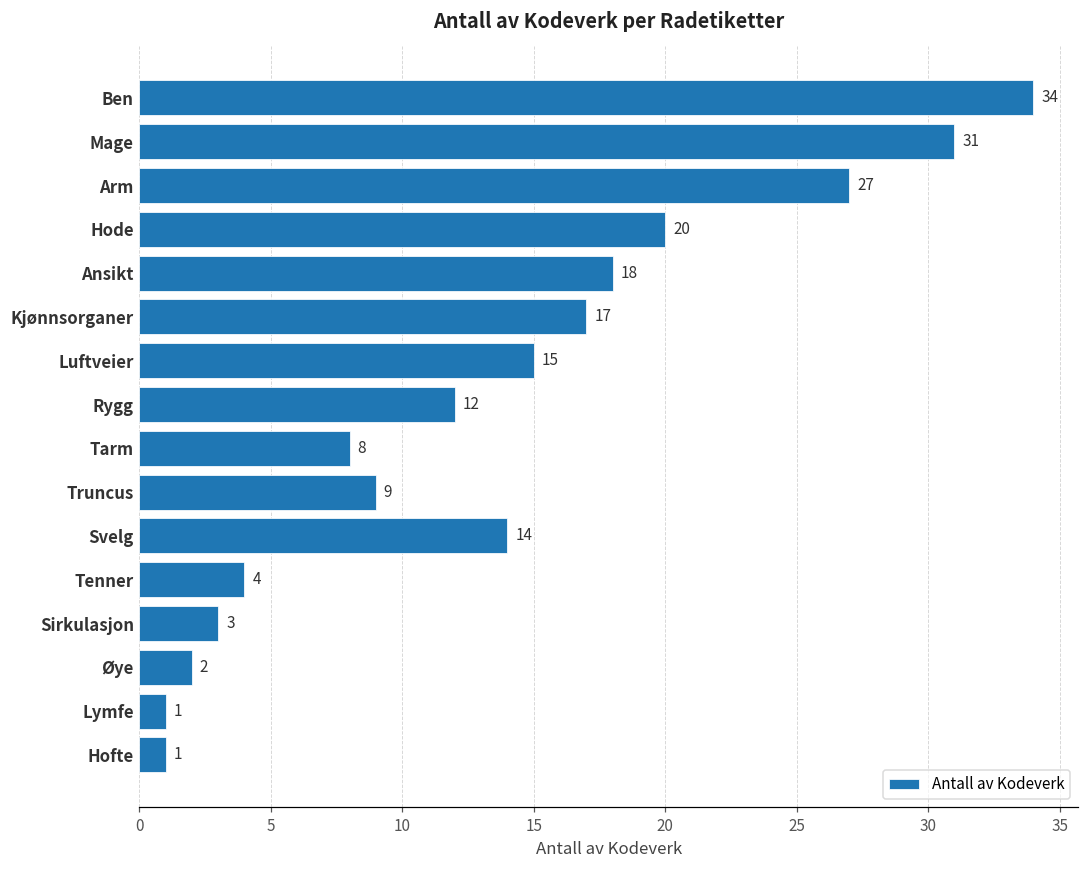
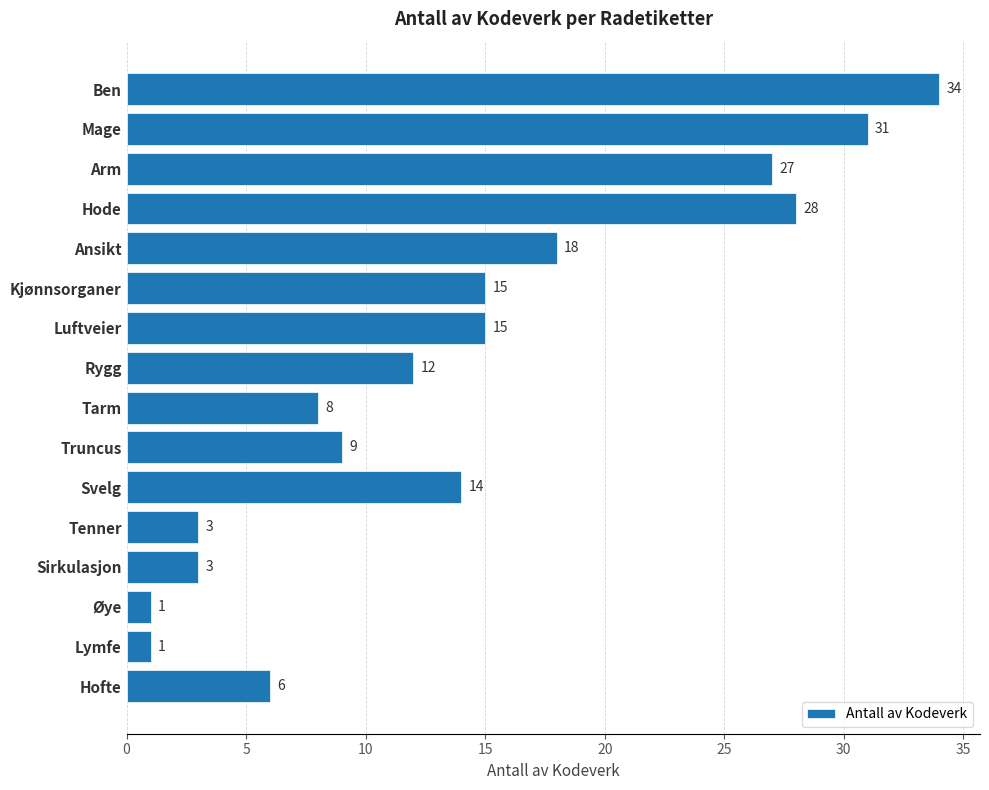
Hode: 20 -> 28
Kjønnsorganer: 17 -> 15
Tenner: 4 -> 3
Øye: 2 -> 1
Hofte: 1 -> 6
